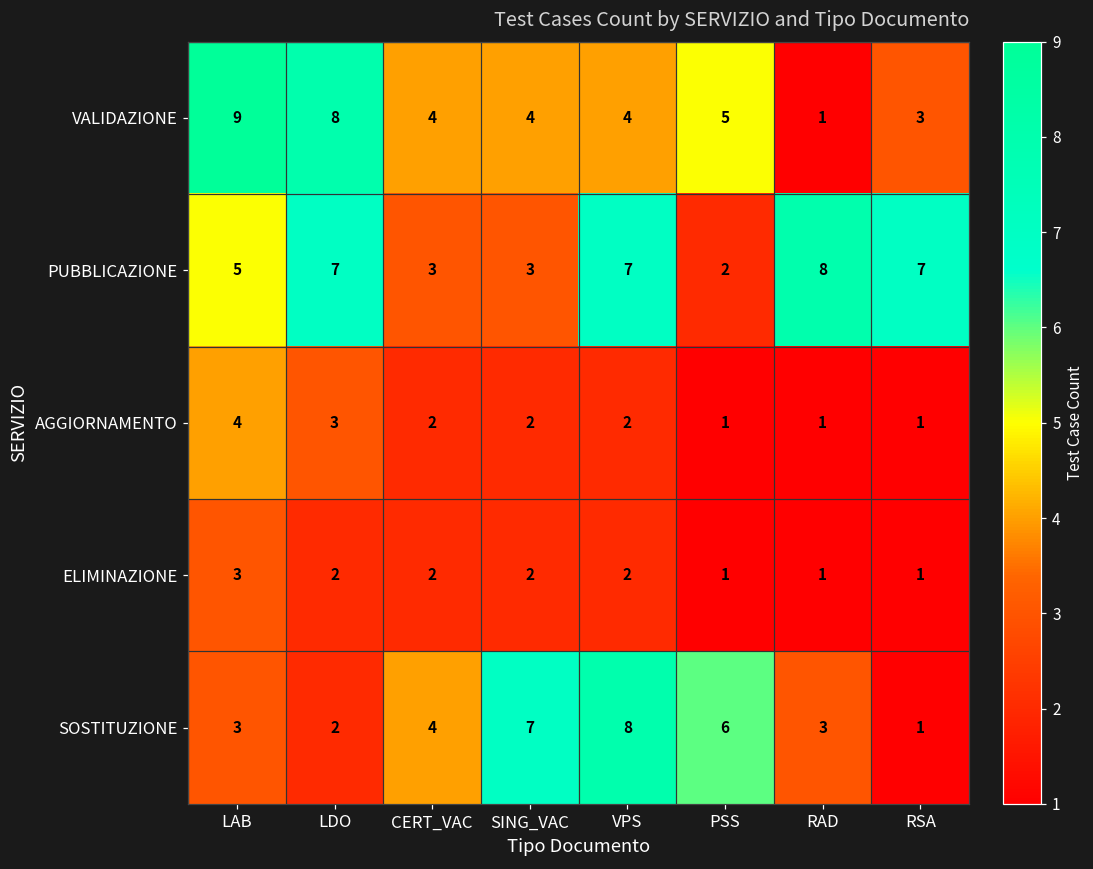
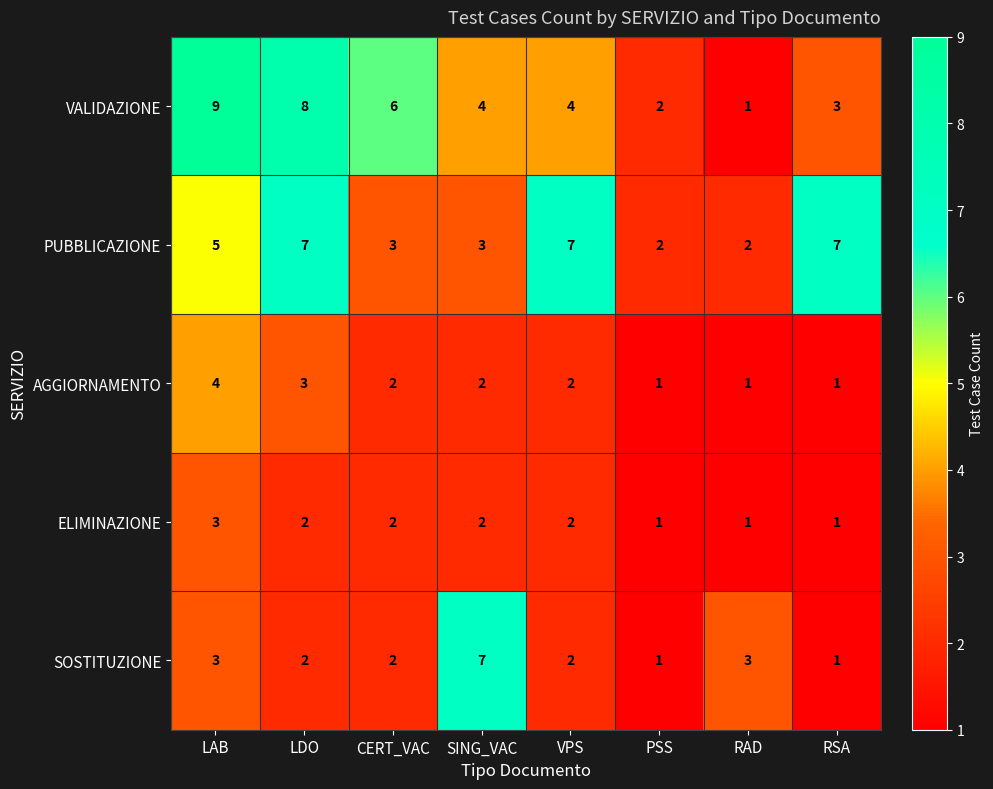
VALIDAZIONE, CERT_VAC: 4 -> 6
VALIDAZIONE, PSS: 5 -> 2
PUBBLICAZIONE, RAD: 8 -> 2
SOSTITUZIONE, CERT_VAC: 4 -> 2
SOSTITUZIONE, VPS: 8 -> 2
SOSTITUZIONE, PSS: 6 -> 1
